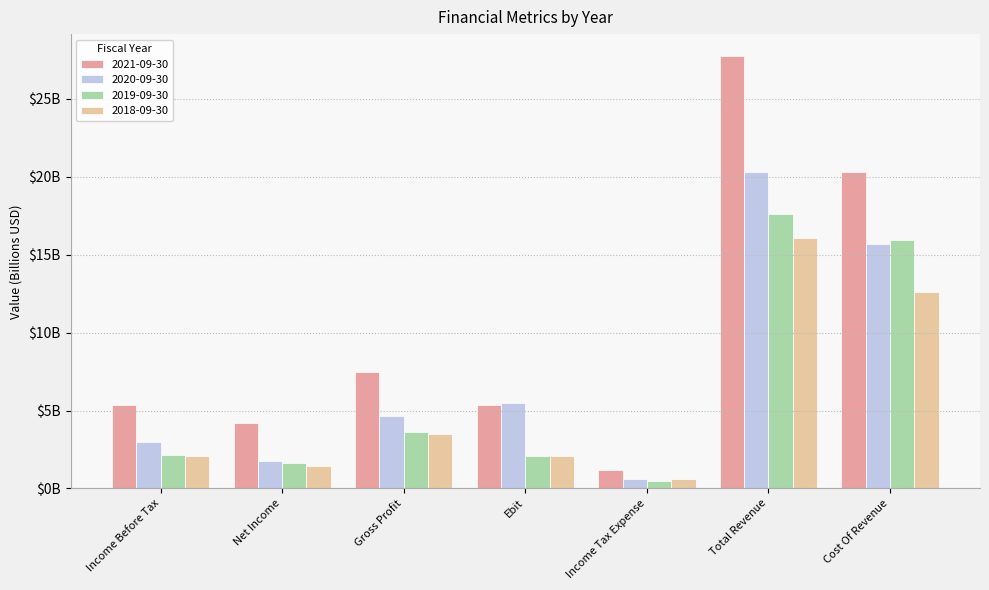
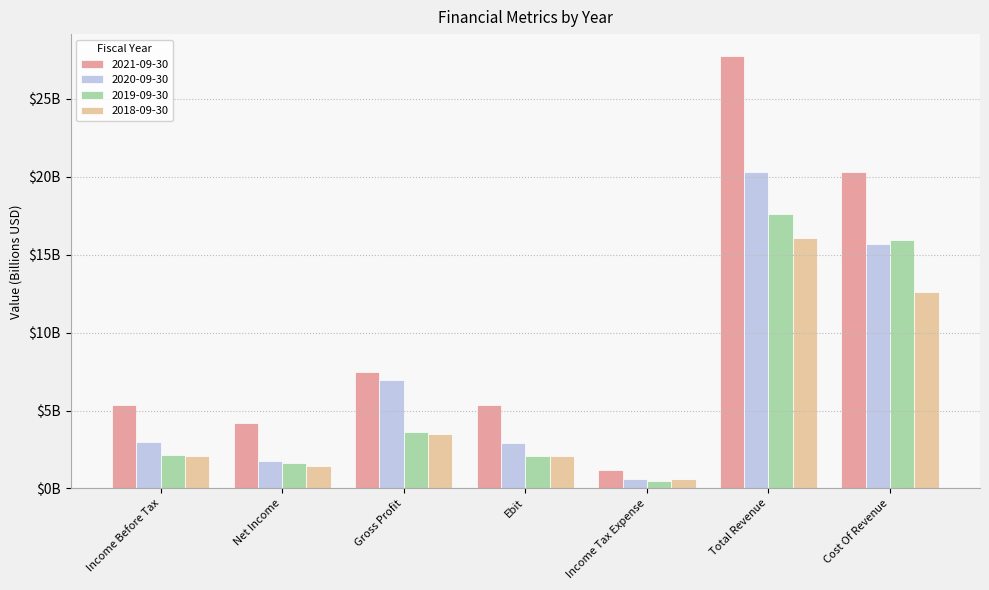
2020-09-30, Gross Profit: $4600000000 -> $7000000000
2020-09-30, Ebit: $5500000000 -> $2900000000
